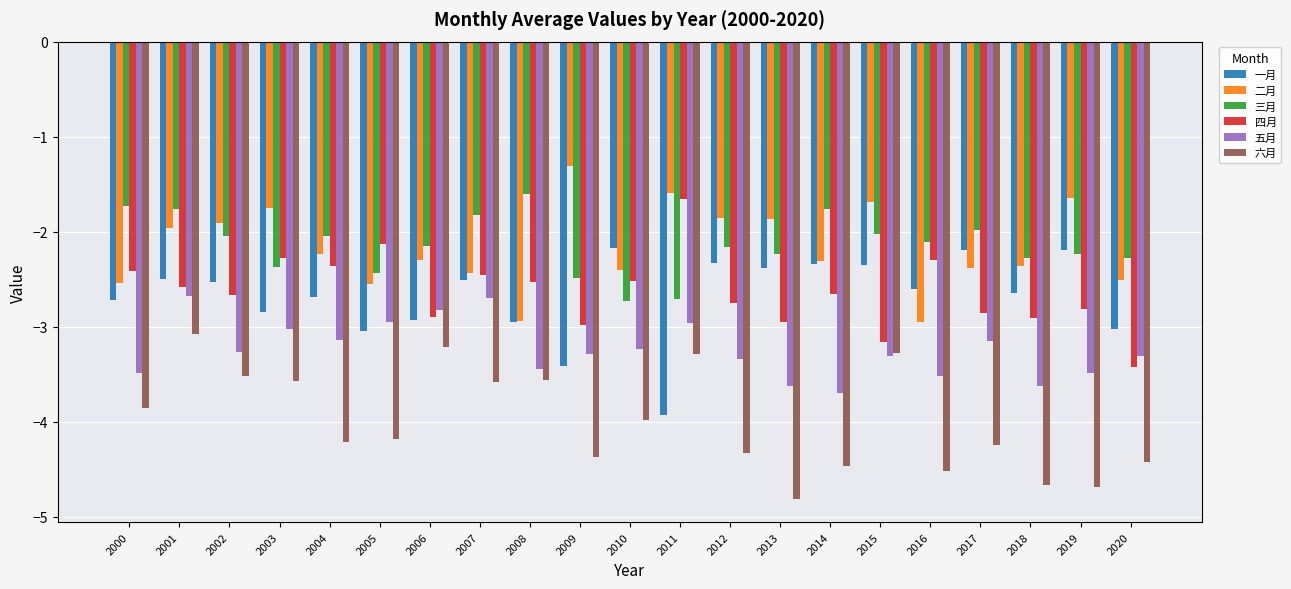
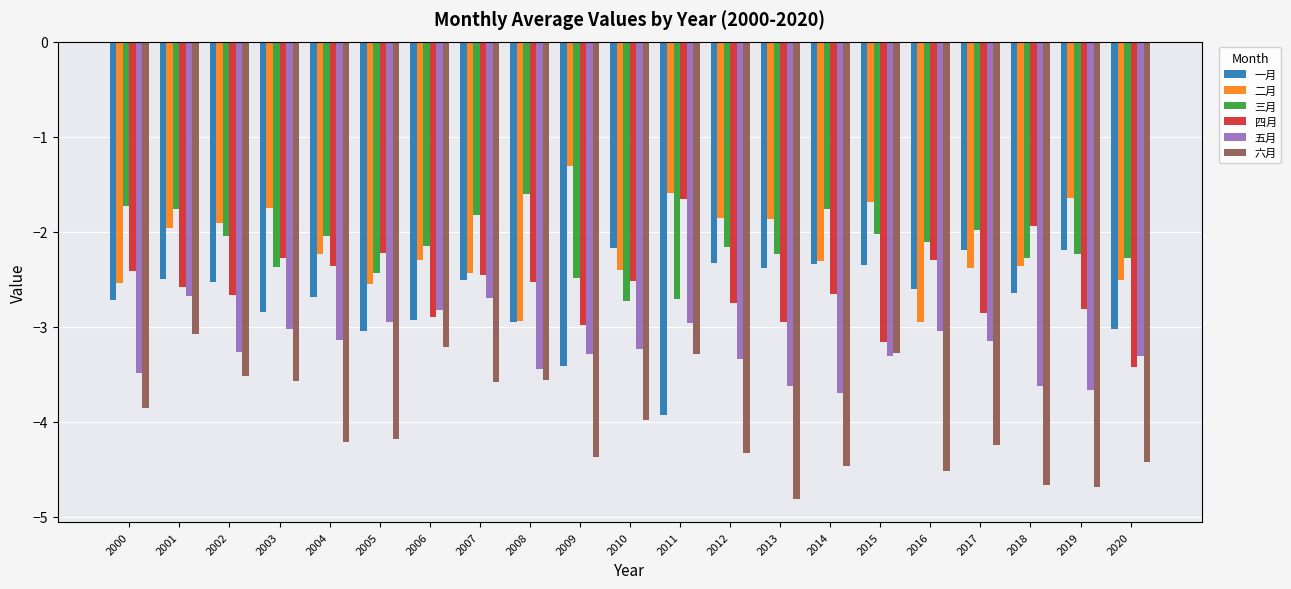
四月, 2005: -2.1 -> -2.2
五月, 2016: -3.5 -> -3.0
四月, 2018: -2.9 -> -1.9
五月, 2019: -3.5 -> -3.7
